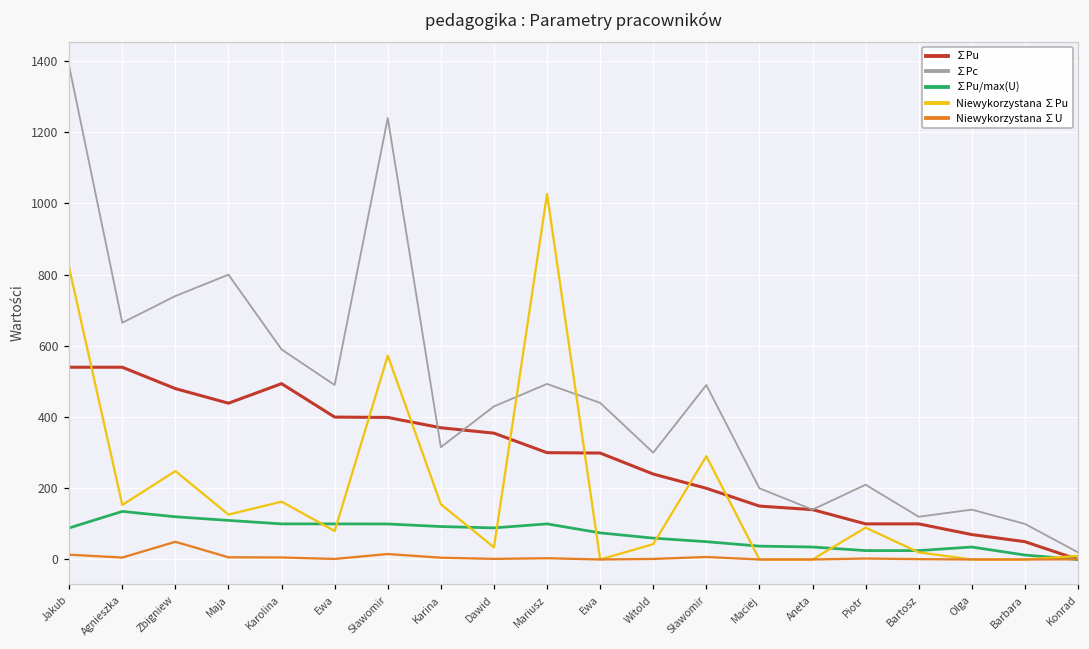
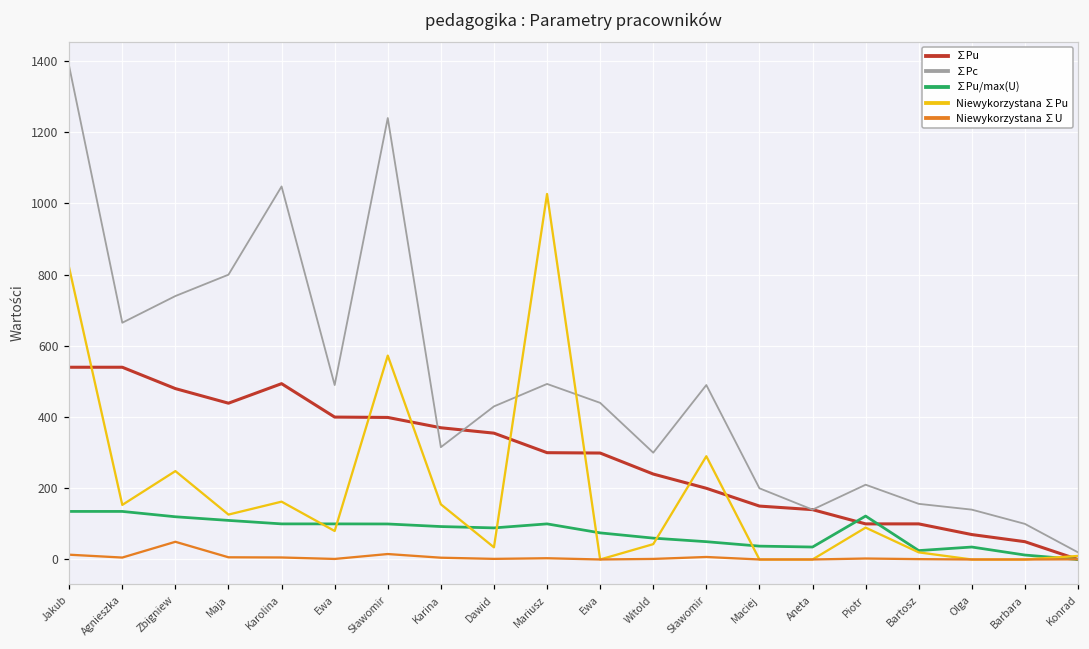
∑Pu/max(U), Jakub: 90 -> 140
∑Pc, Karolina: 590 -> 1050
∑Pu/max(U), Piotr: 30 -> 120
∑Pc, Bartosz: 120 -> 160
